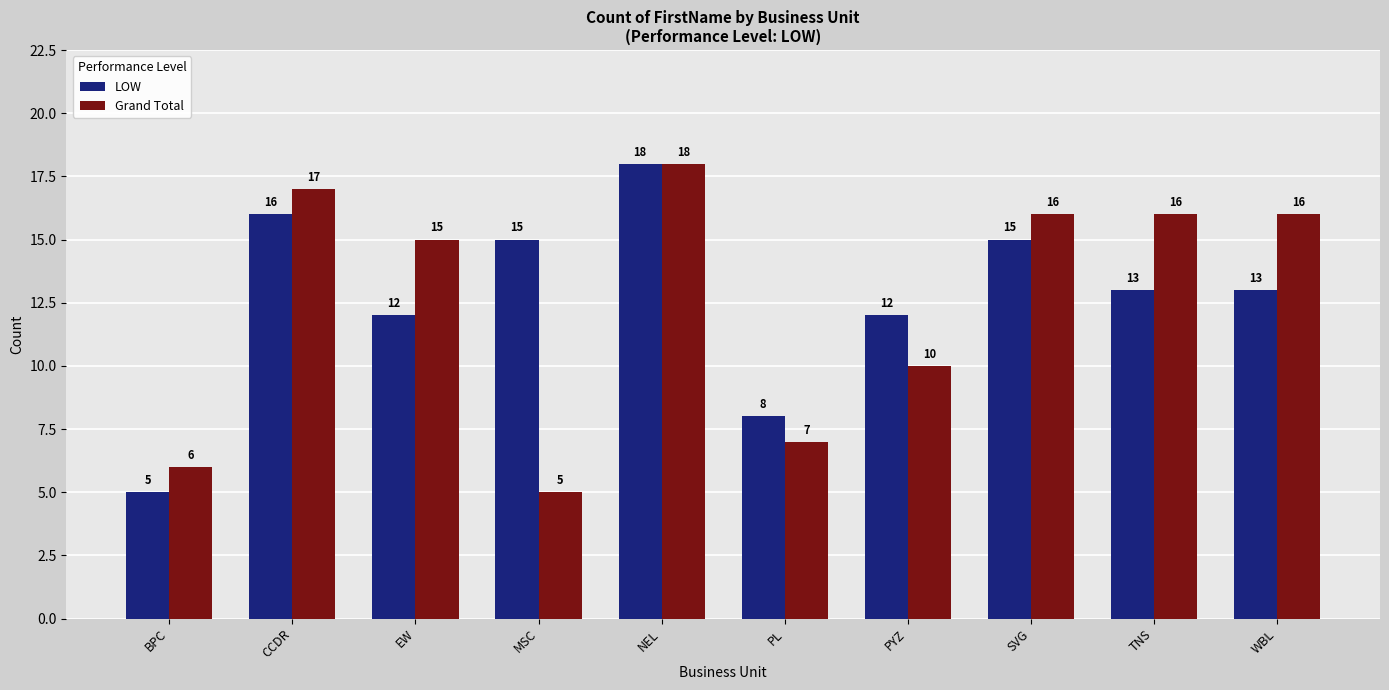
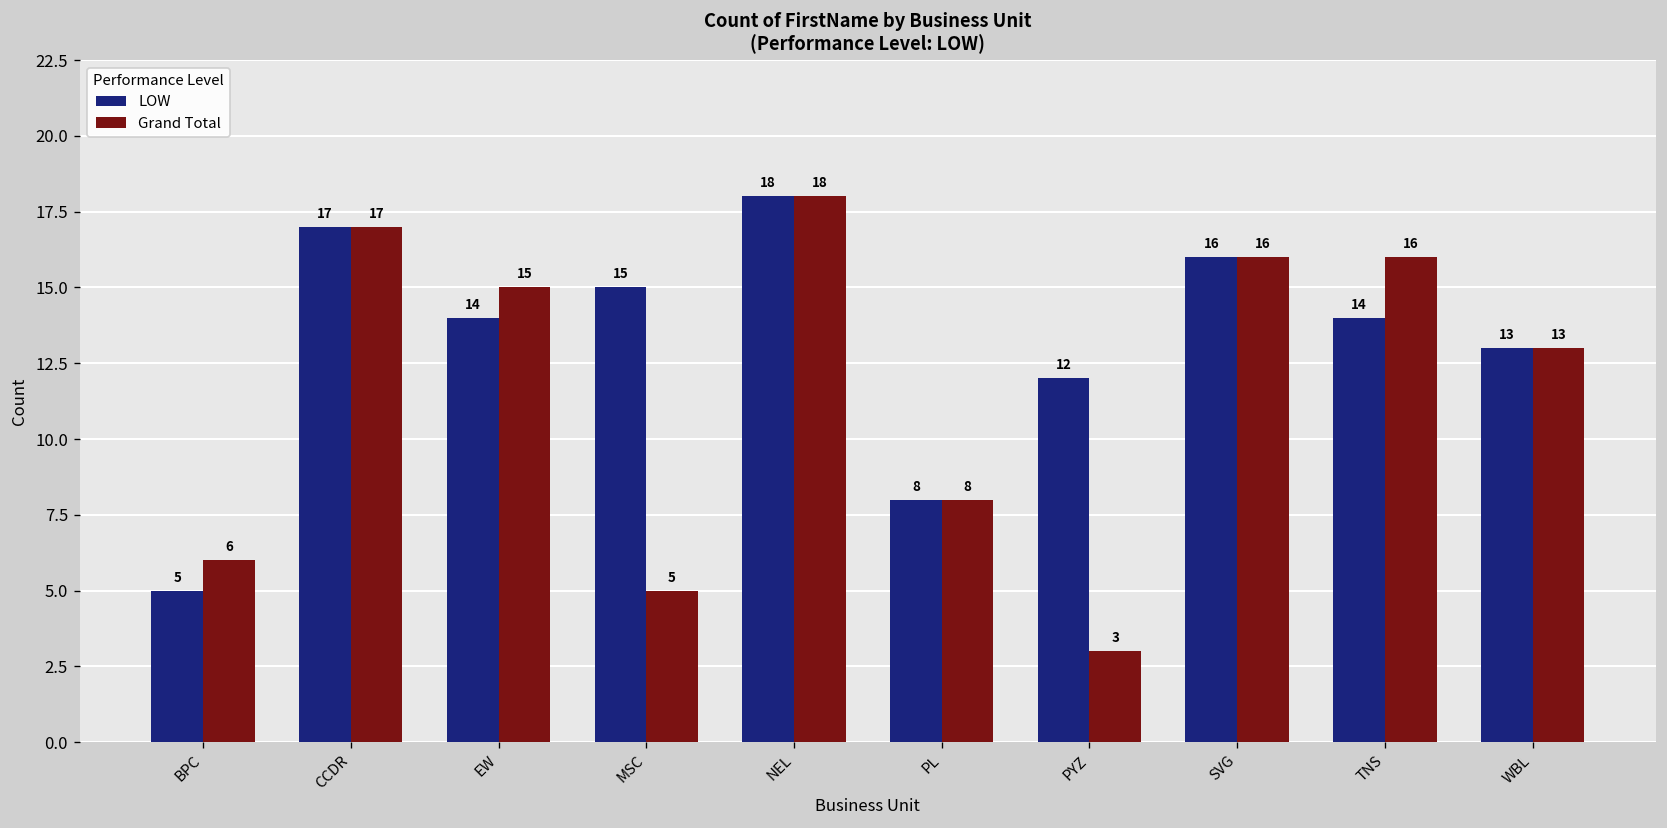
LOW, CCDR: 16 -> 17
LOW, EW: 12 -> 14
Grand Total, PL: 7 -> 8
Grand Total, PYZ: 10 -> 3
LOW, SVG: 15 -> 16
LOW, TNS: 13 -> 14
Grand Total, WBL: 16 -> 13
